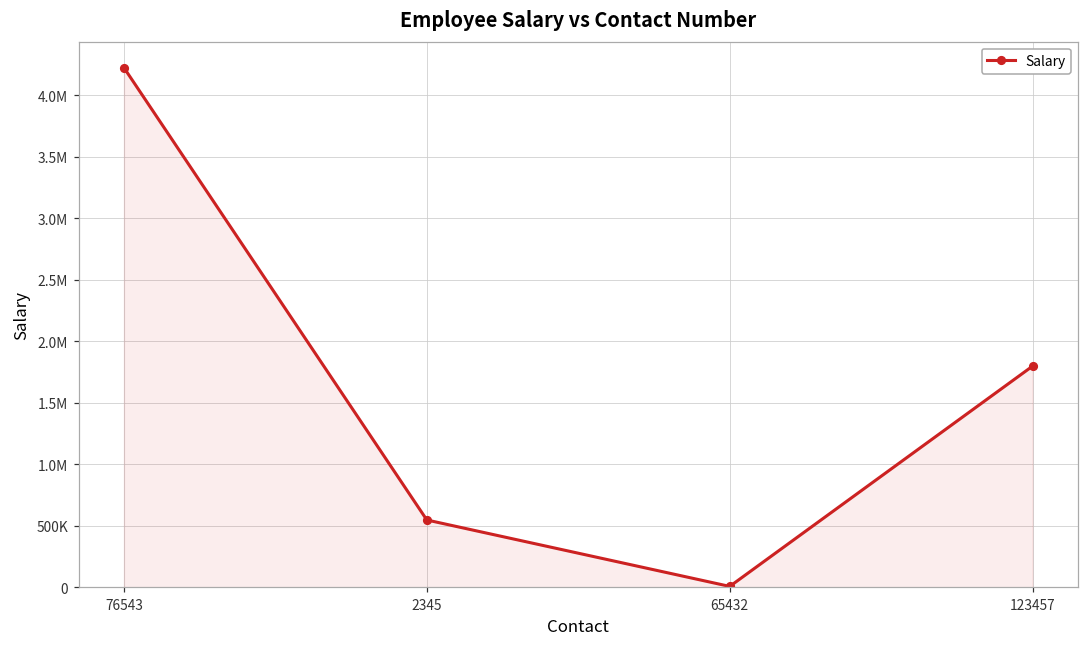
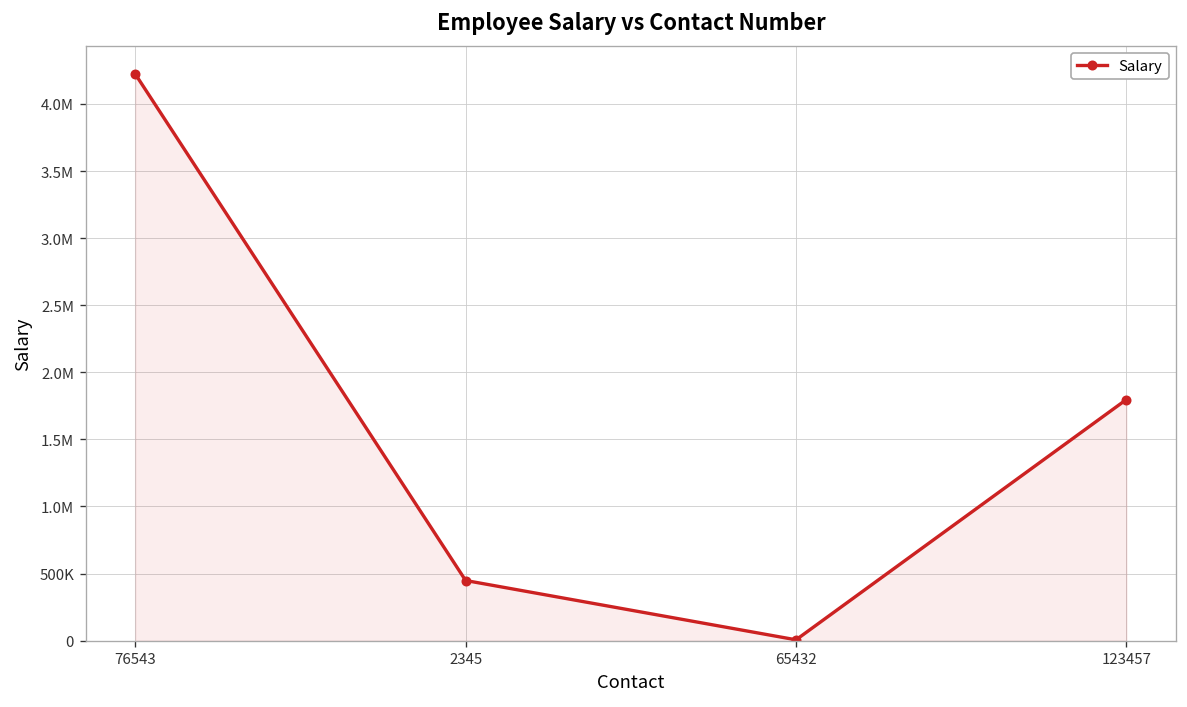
2345: 550000 -> 450000
